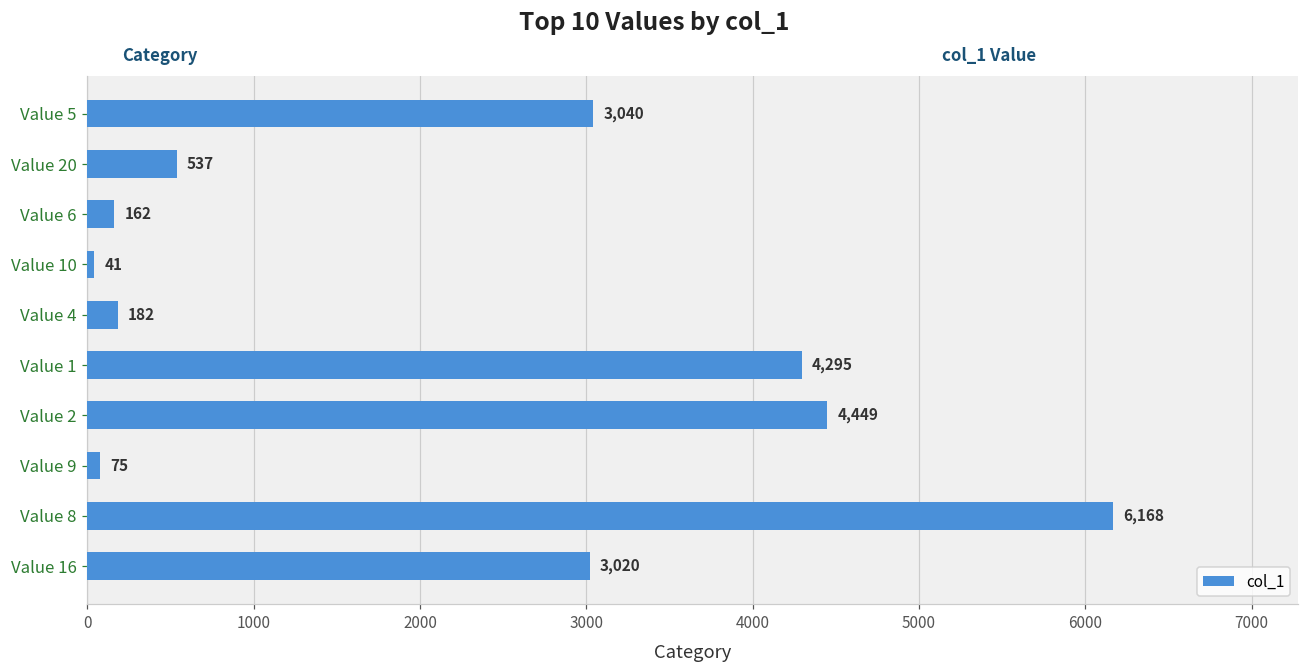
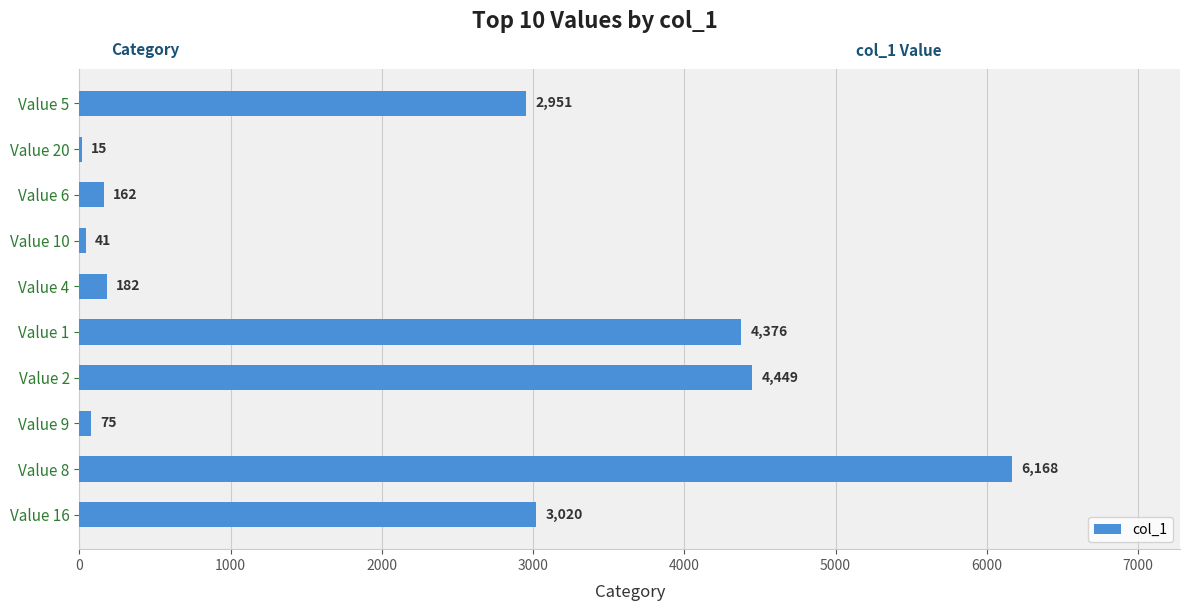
Value 5: 3,040 -> 2,951
Value 20: 537 -> 15
Value 1: 4,295 -> 4,376
